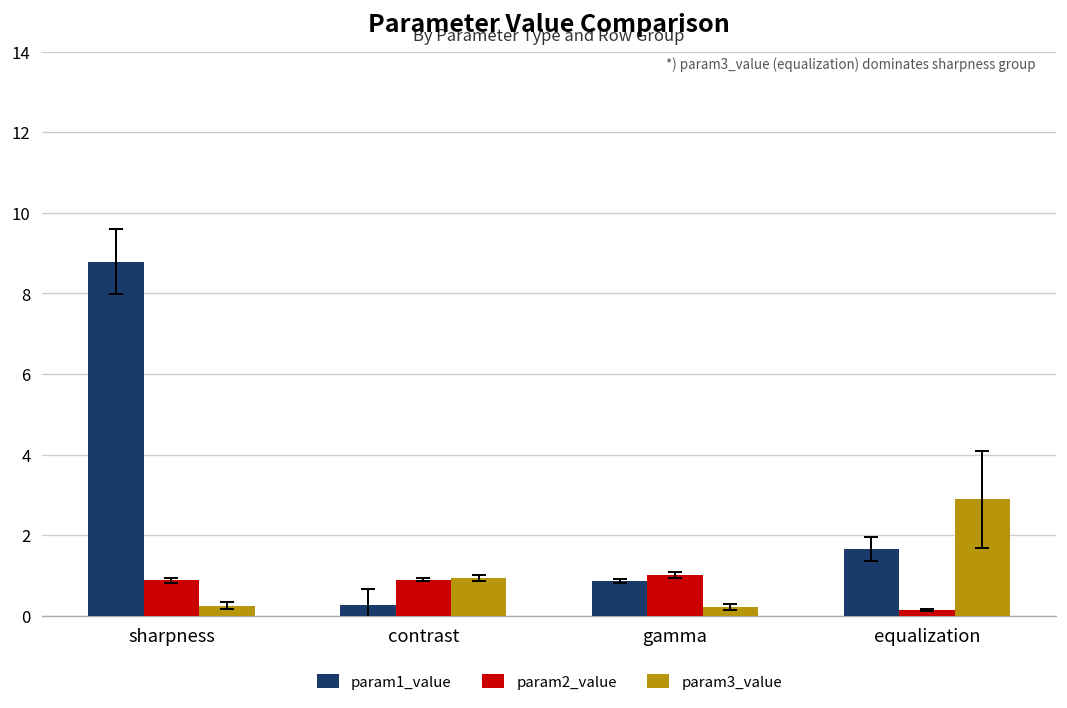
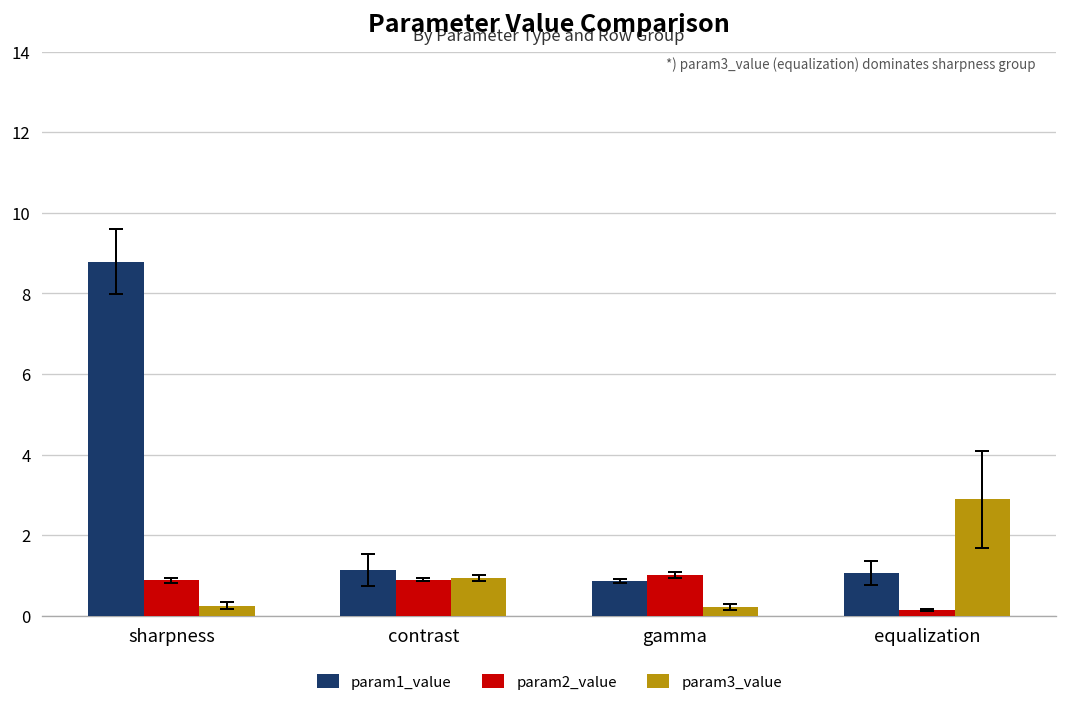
param1_value, contrast: 0.3 -> 1.1
param1_value, equalization: 1.7 -> 1.1
